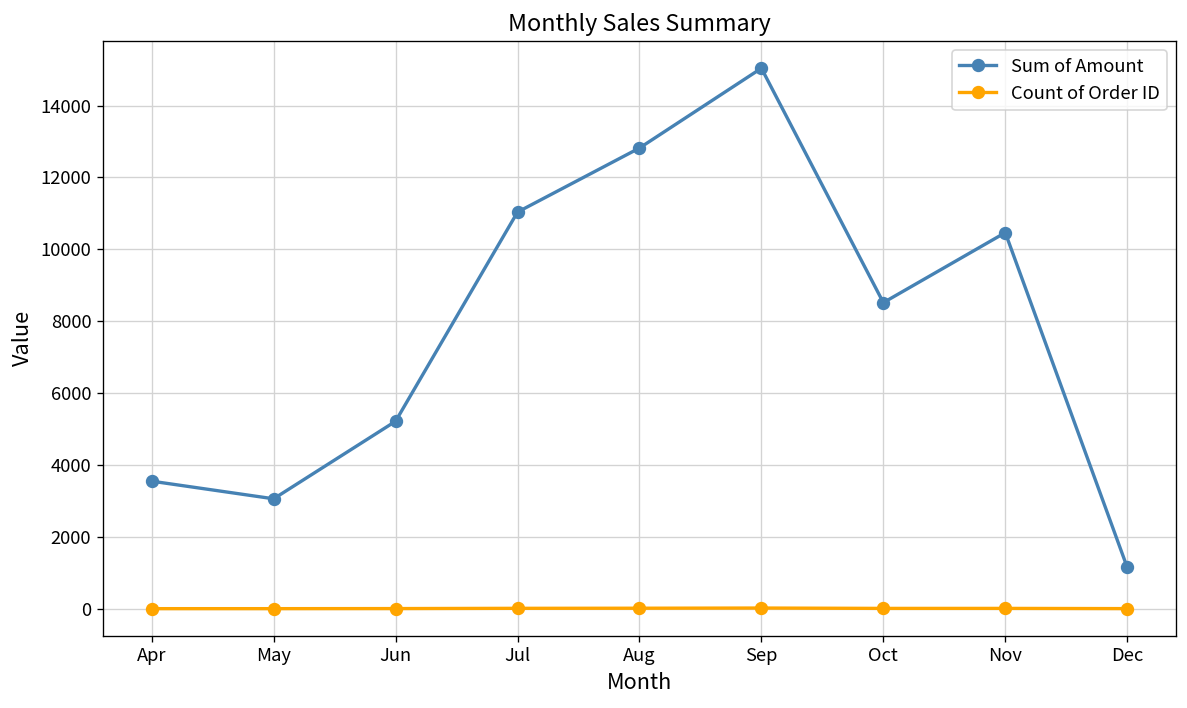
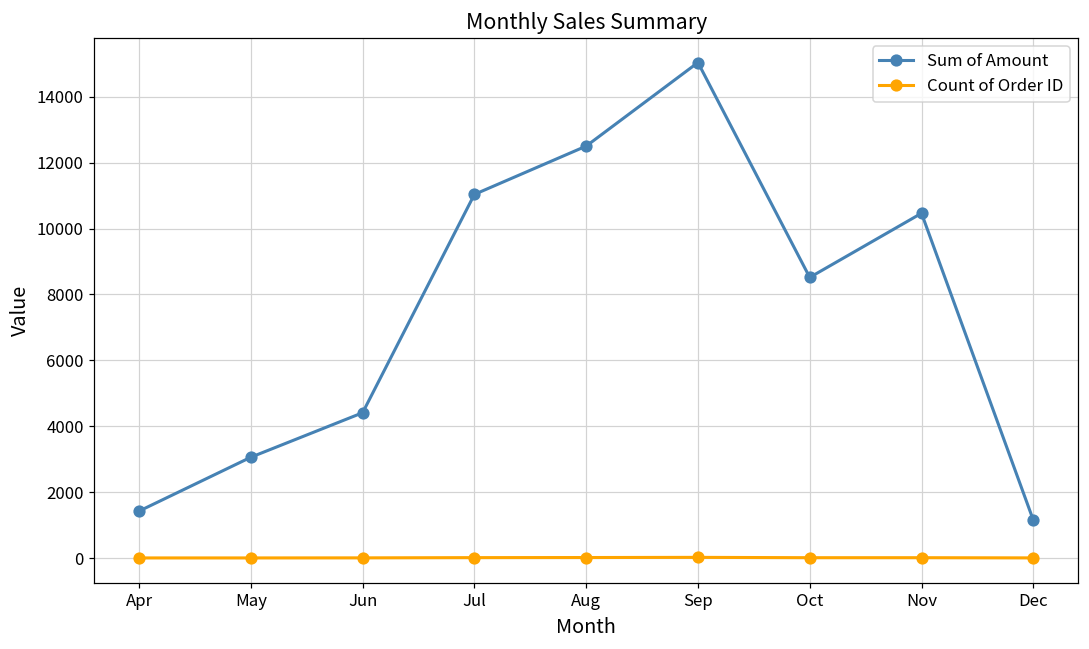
Sum of Amount, Apr: 3600 -> 1400
Sum of Amount, Jun: 5200 -> 4400
Sum of Amount, Aug: 12800 -> 12500
